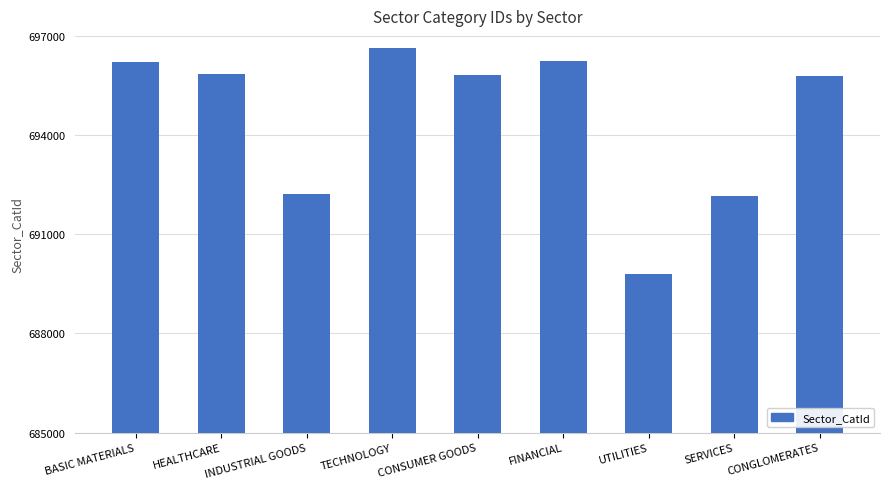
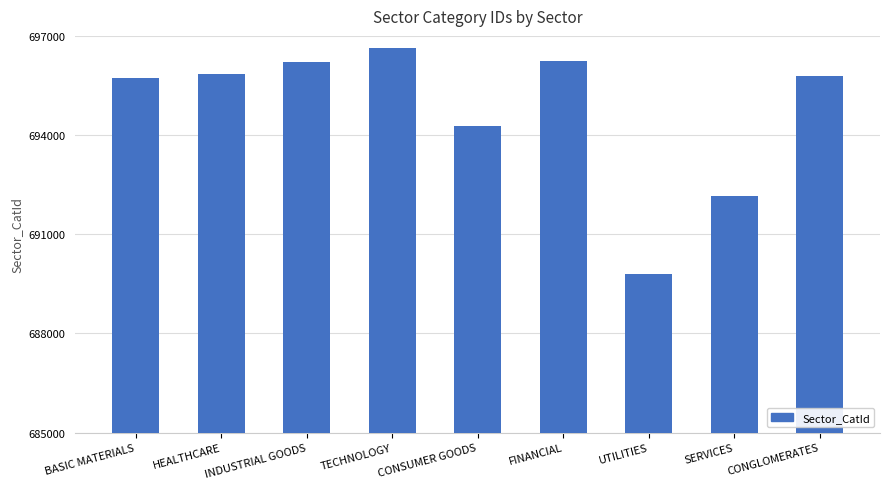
BASIC MATERIALS: 696200 -> 695700
INDUSTRIAL GOODS: 692200 -> 696200
CONSUMER GOODS: 695800 -> 694300
